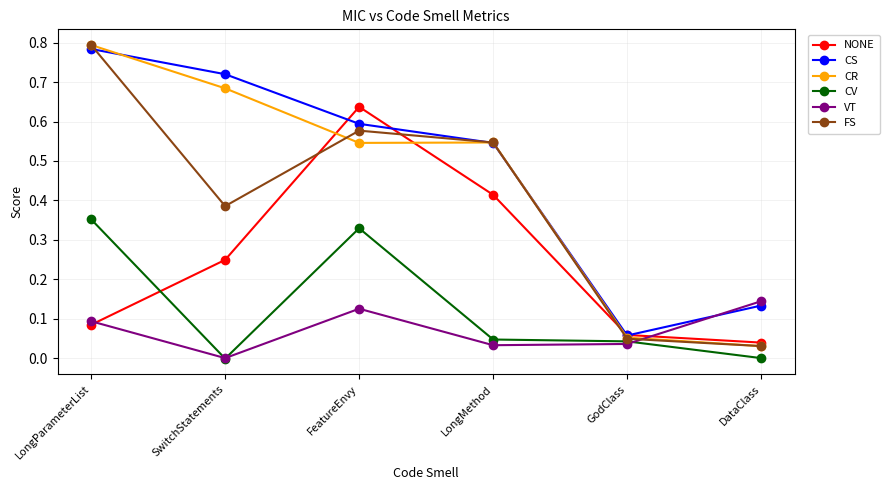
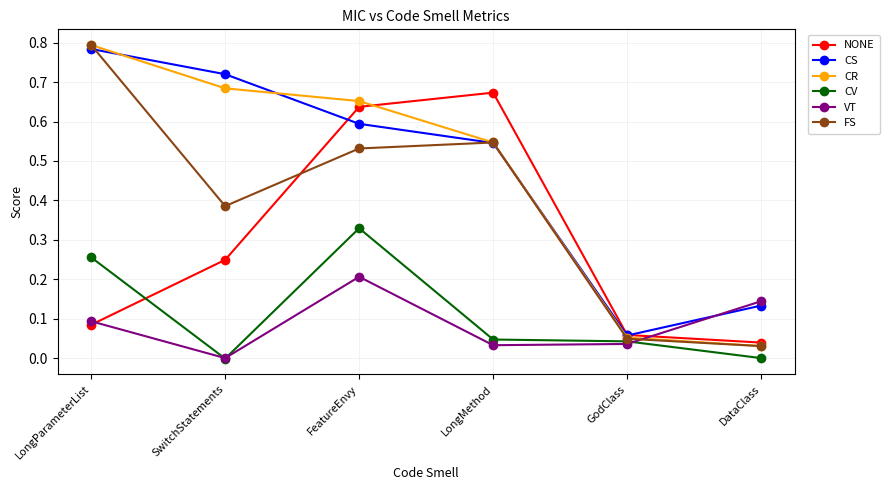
CV, LongParameterList: 0.35 -> 0.26
CR, FeatureEnvy: 0.55 -> 0.65
VT, FeatureEnvy: 0.13 -> 0.21
FS, FeatureEnvy: 0.58 -> 0.53
NONE, LongMethod: 0.41 -> 0.67
